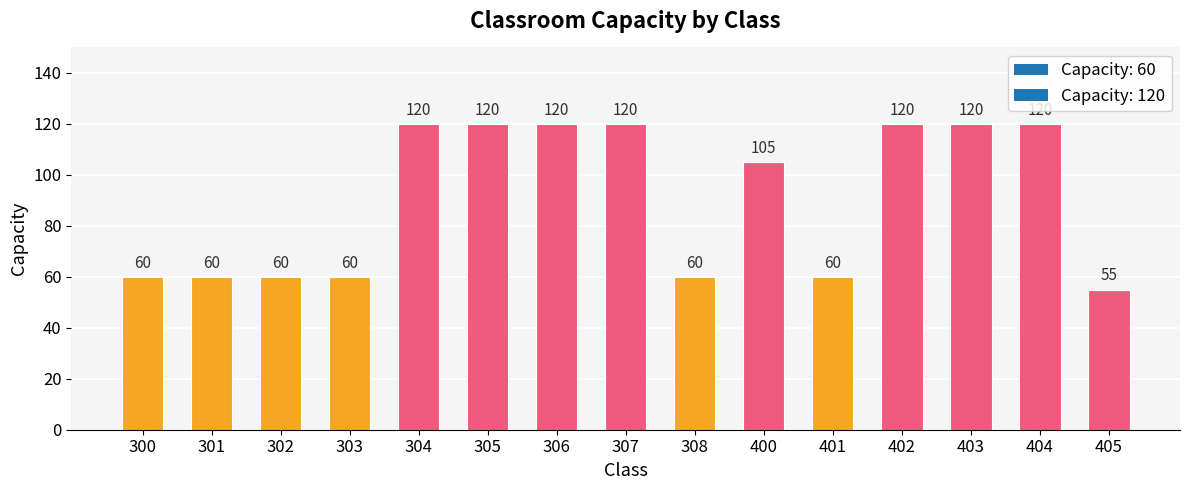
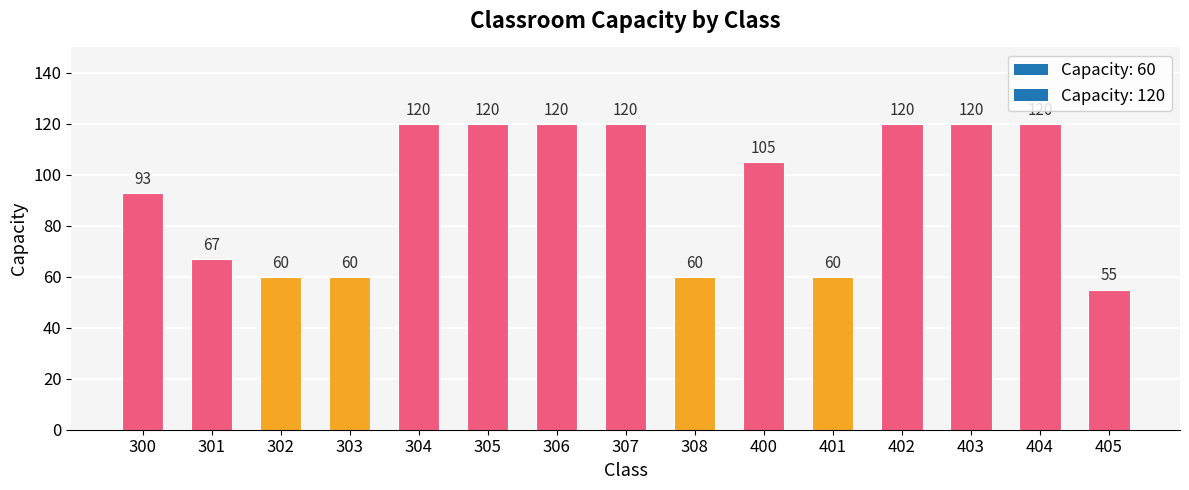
300: 60 -> 93
301: 60 -> 67
